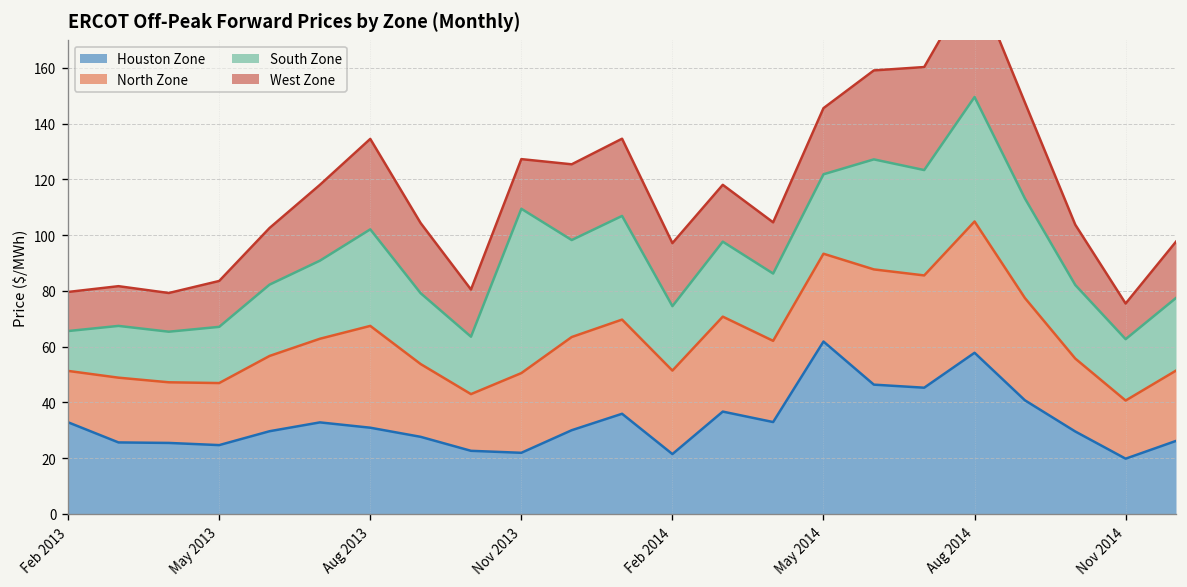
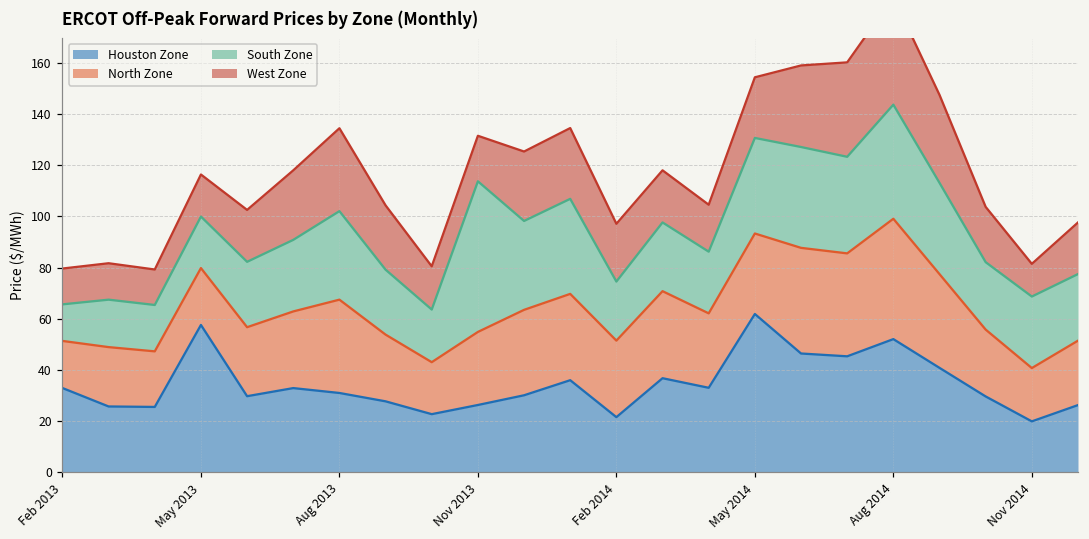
Houston Zone, May 2013: 25 -> 58
Houston Zone, Nov 2013: 22 -> 26
South Zone, May 2014: 29 -> 37
Houston Zone, Aug 2014: 58 -> 52
South Zone, Nov 2014: 22 -> 28
